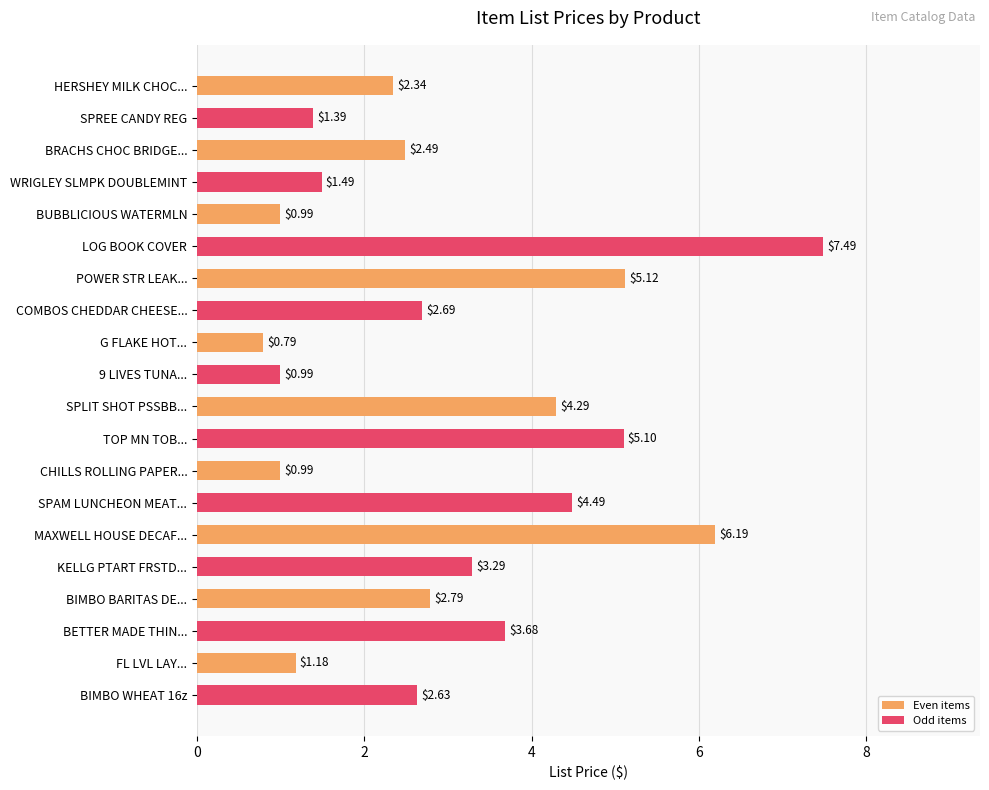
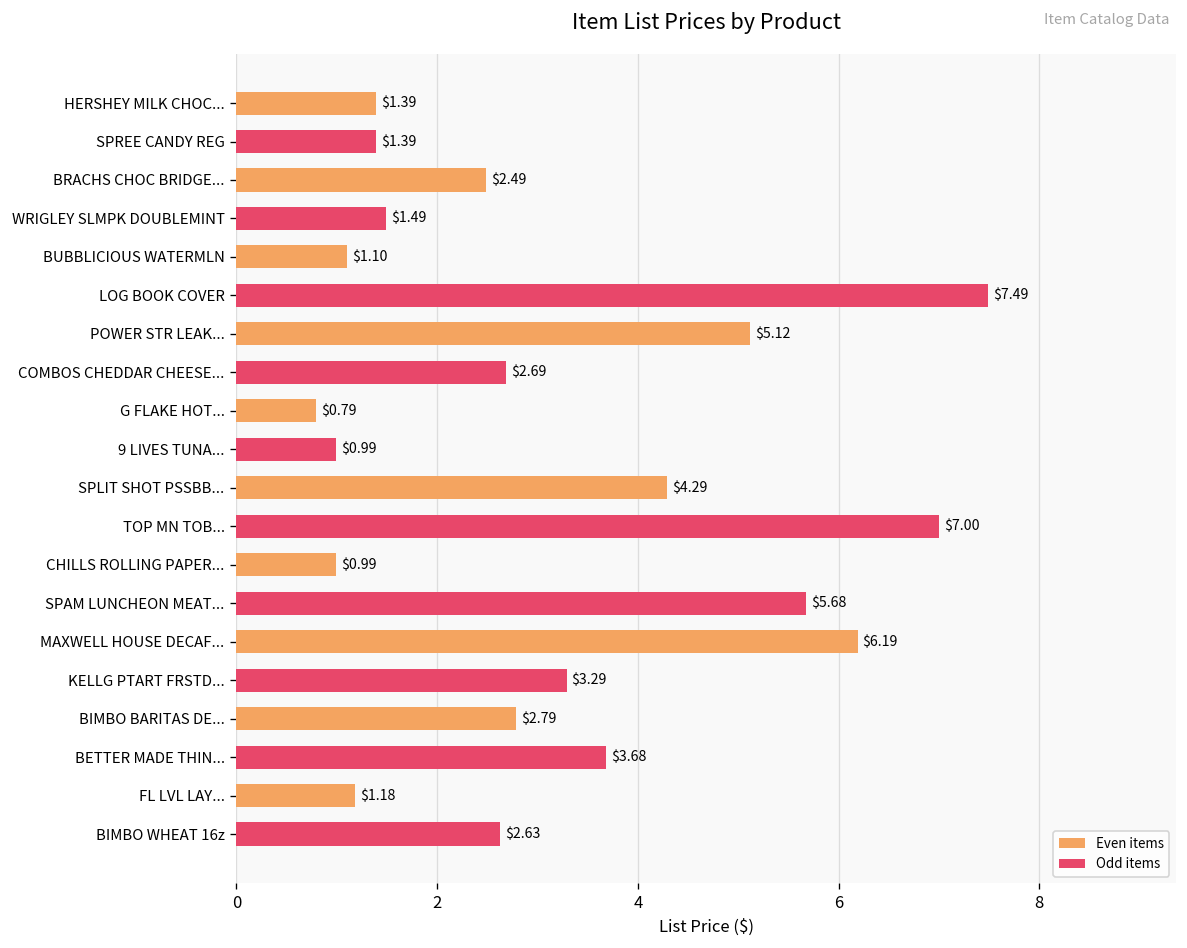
HERSHEY MILK CHOC...: $2.34 -> $1.39
BUBBLICIOUS WATERMLN: $0.99 -> $1.10
TOP MN TOB...: $5.10 -> $7.00
SPAM LUNCHEON MEAT...: $4.49 -> $5.68
